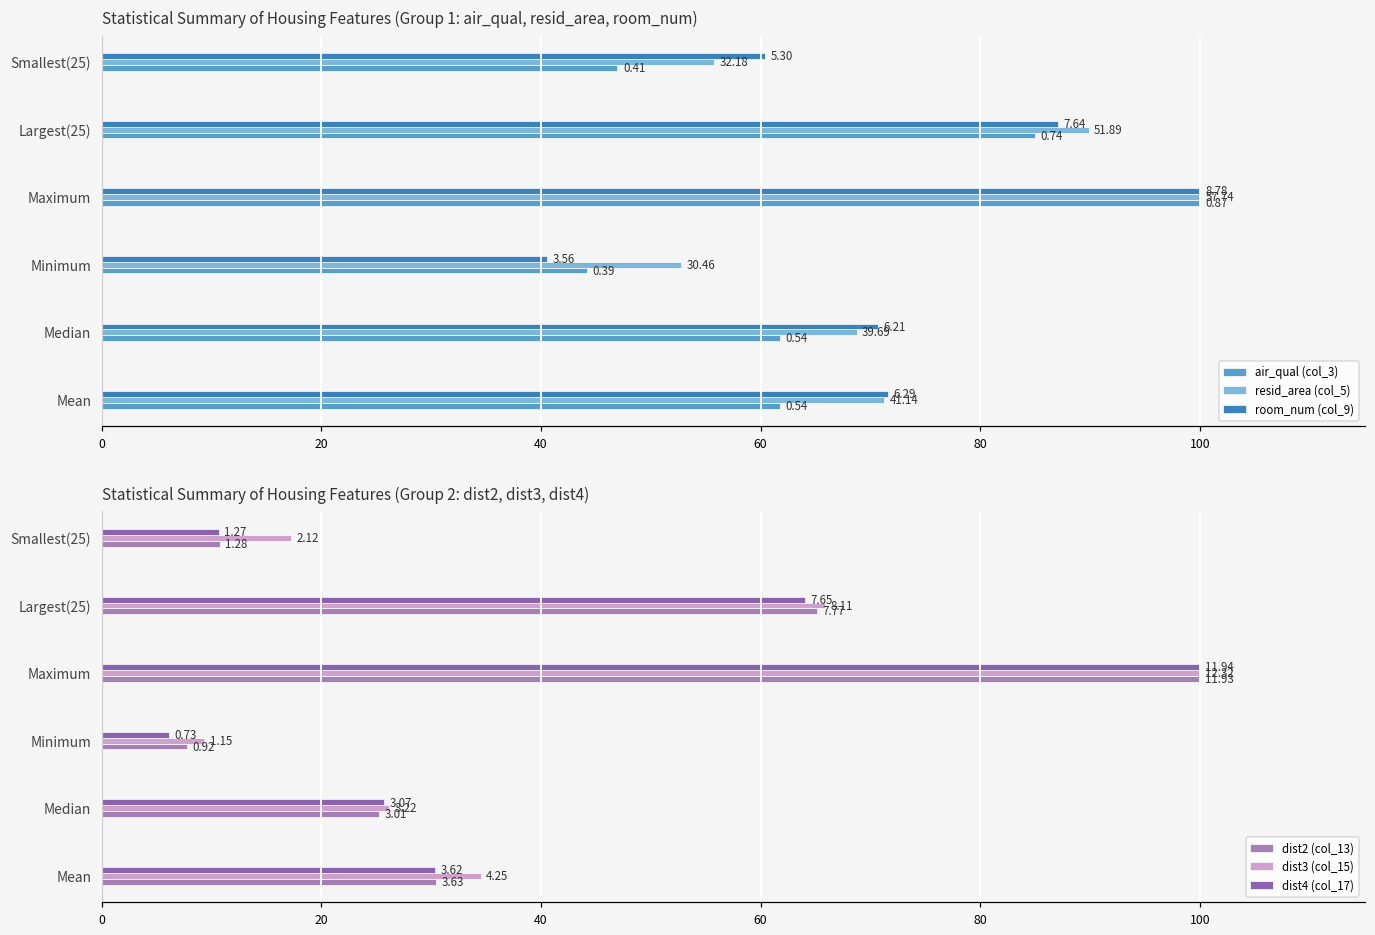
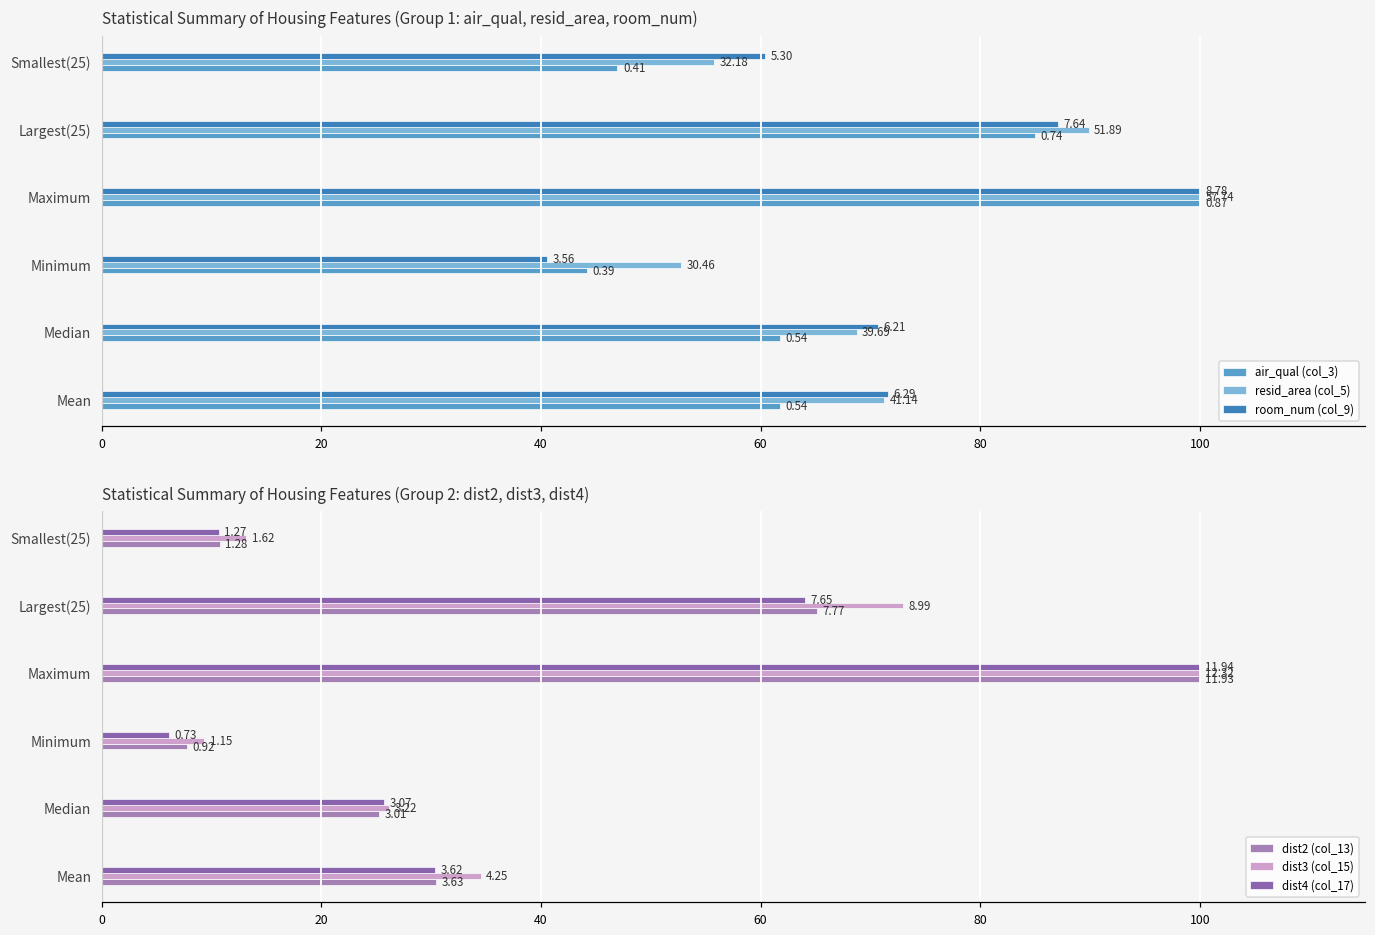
Statistical Summary of Housing Features (Group 2: dist2, dist3, dist4), dist3 (col_15), Smallest(25): 2.12 -> 1.62
Statistical Summary of Housing Features (Group 2: dist2, dist3, dist4), dist3 (col_15), Largest(25): 8.11 -> 8.99
